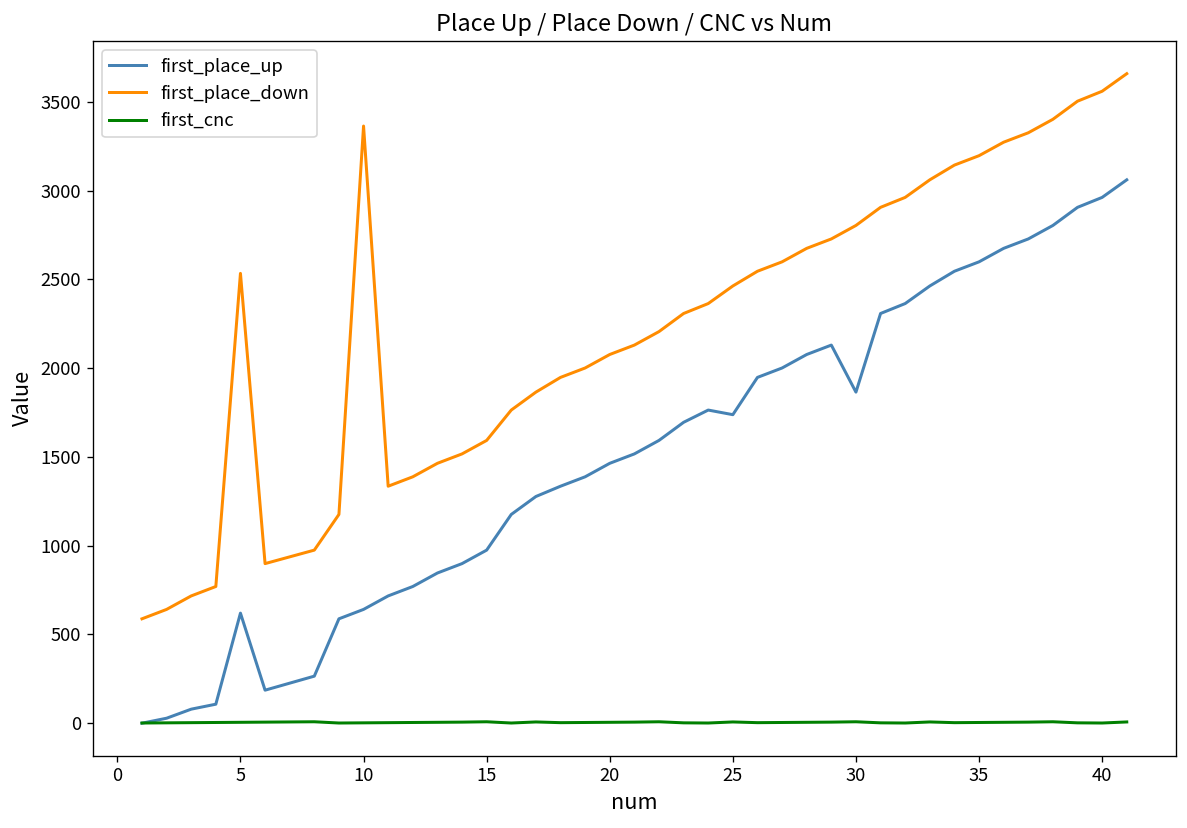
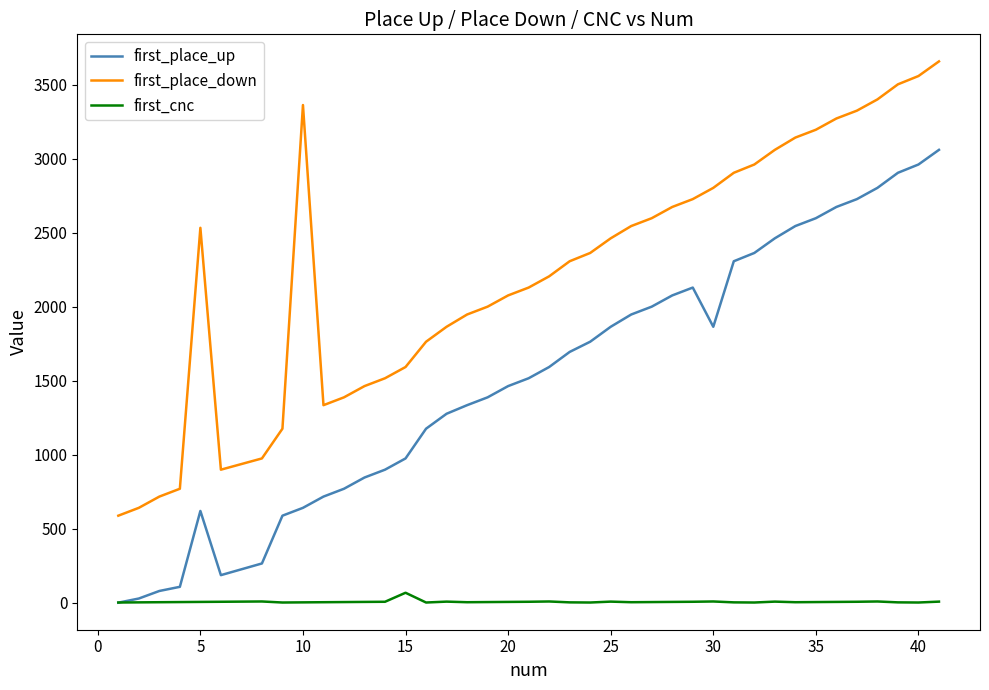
first_cnc, 15: 10 -> 70
first_place_up, 25: 1740 -> 1870
